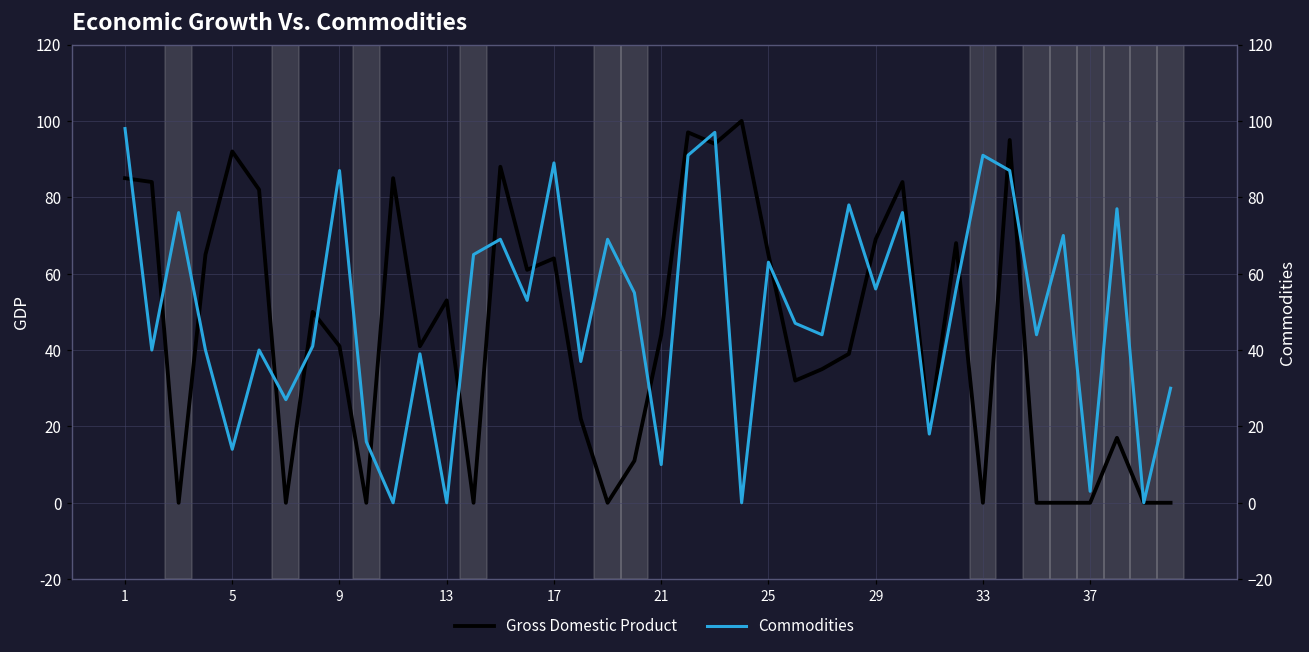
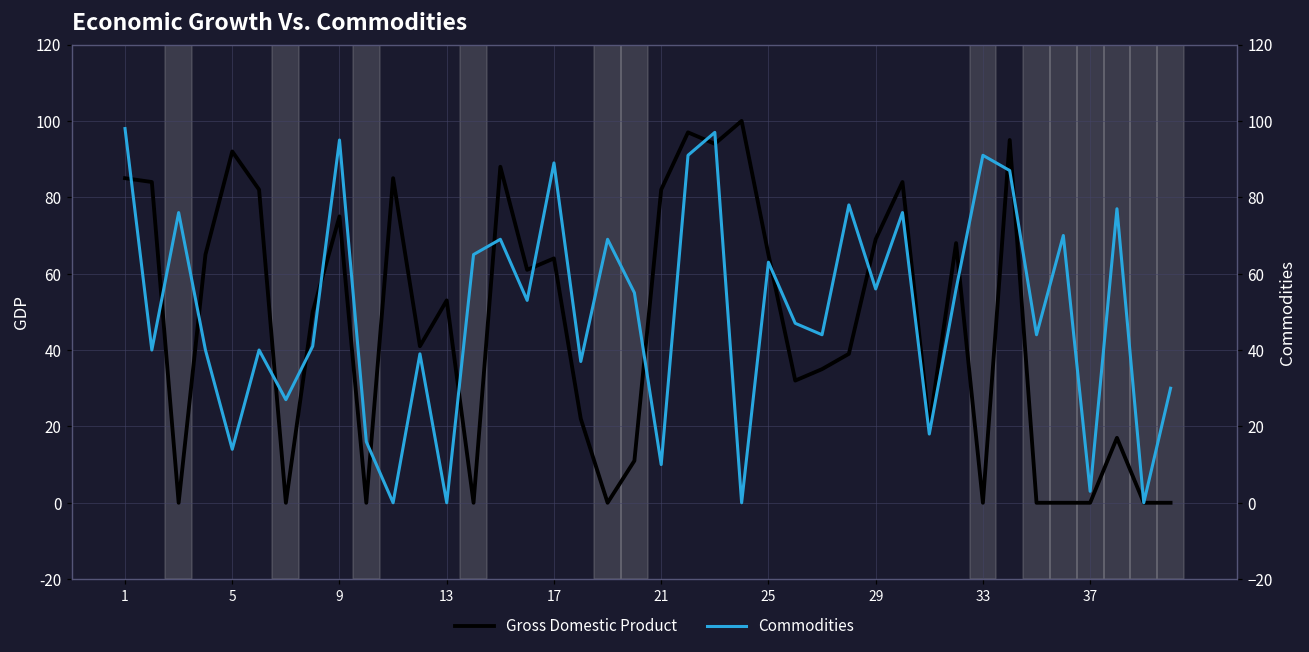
Gross Domestic Product, 9: 41 -> 75
Gross Domestic Product, 21: 44 -> 82
Commodities, 9: 87 -> 95
